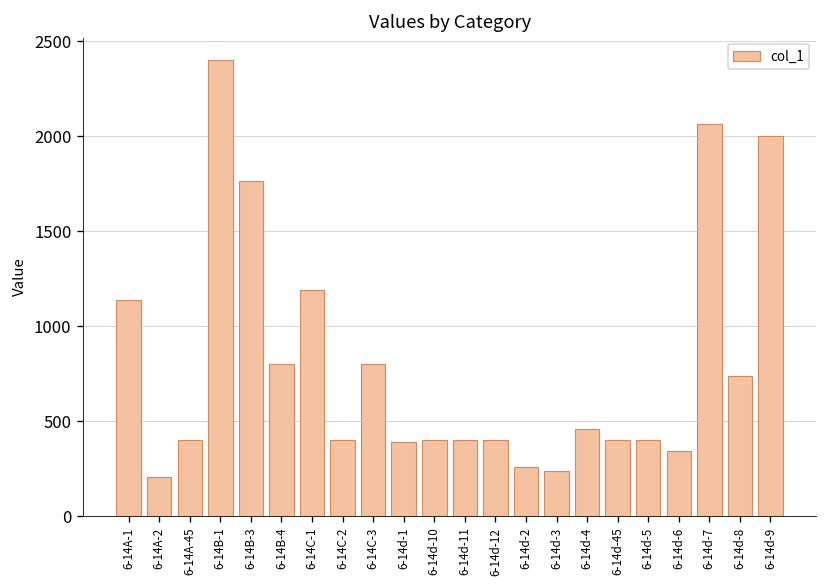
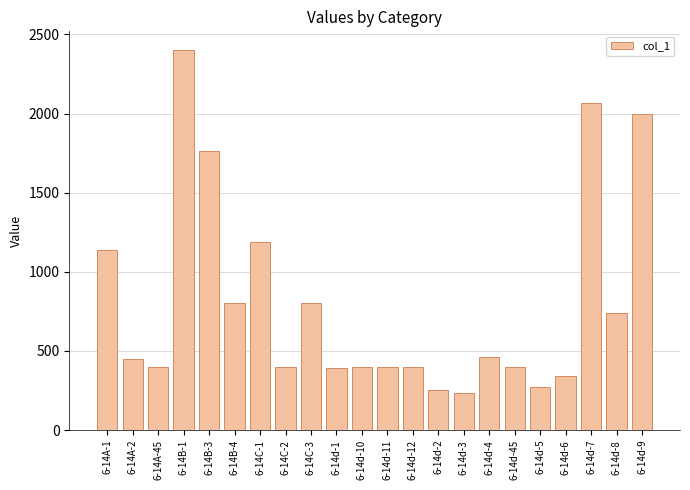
6-14A-2: 210 -> 450
6-14d-5: 400 -> 270
